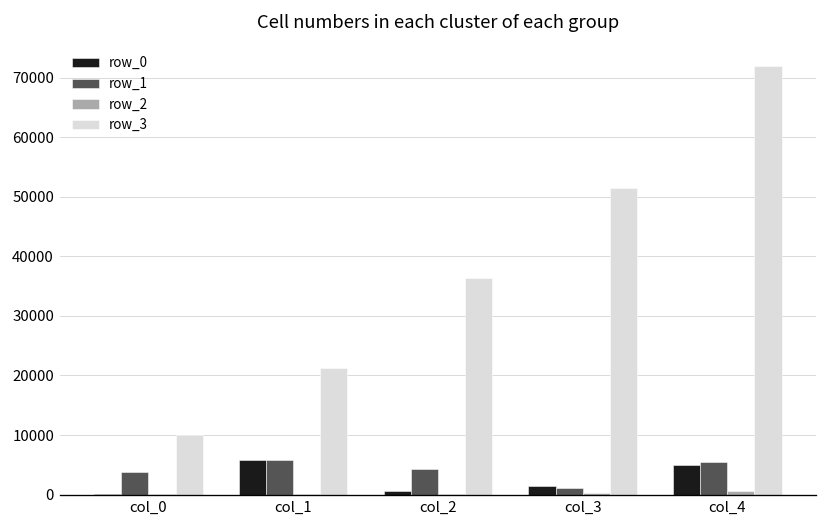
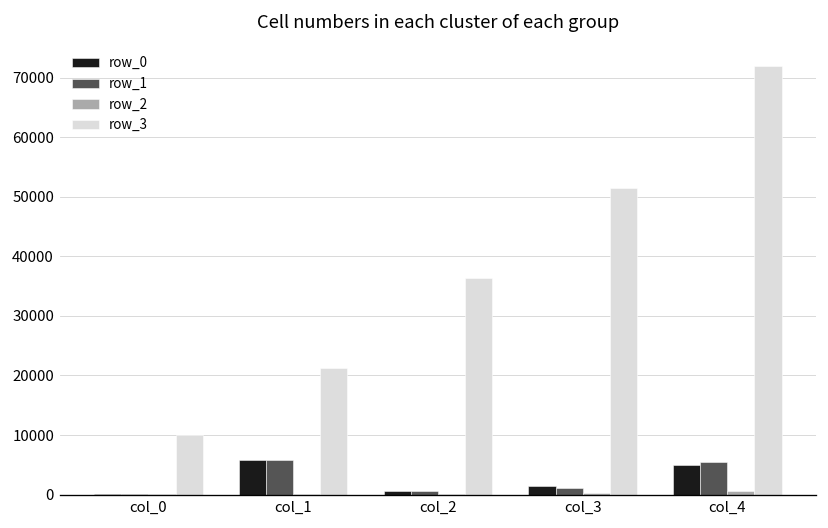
row_1, col_0: 4000 -> 0
row_1, col_2: 4000 -> 1000
